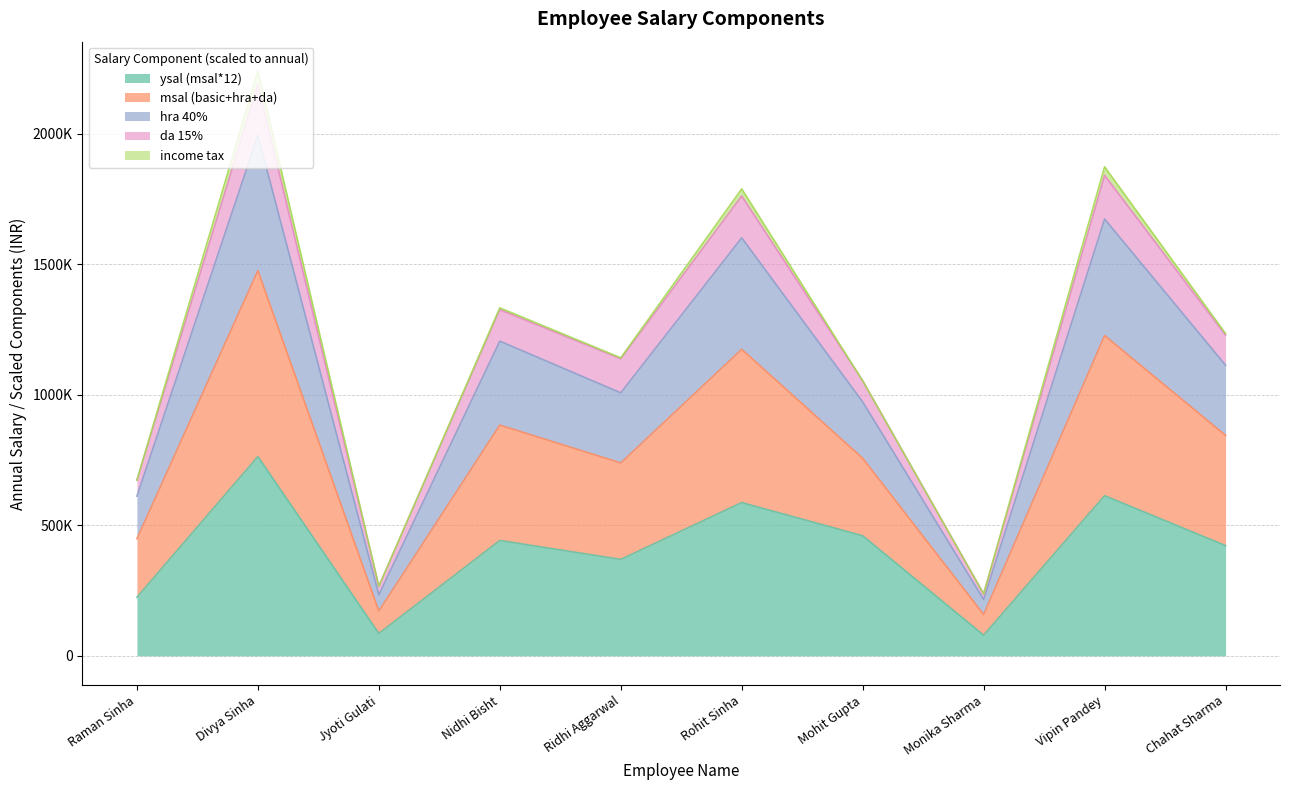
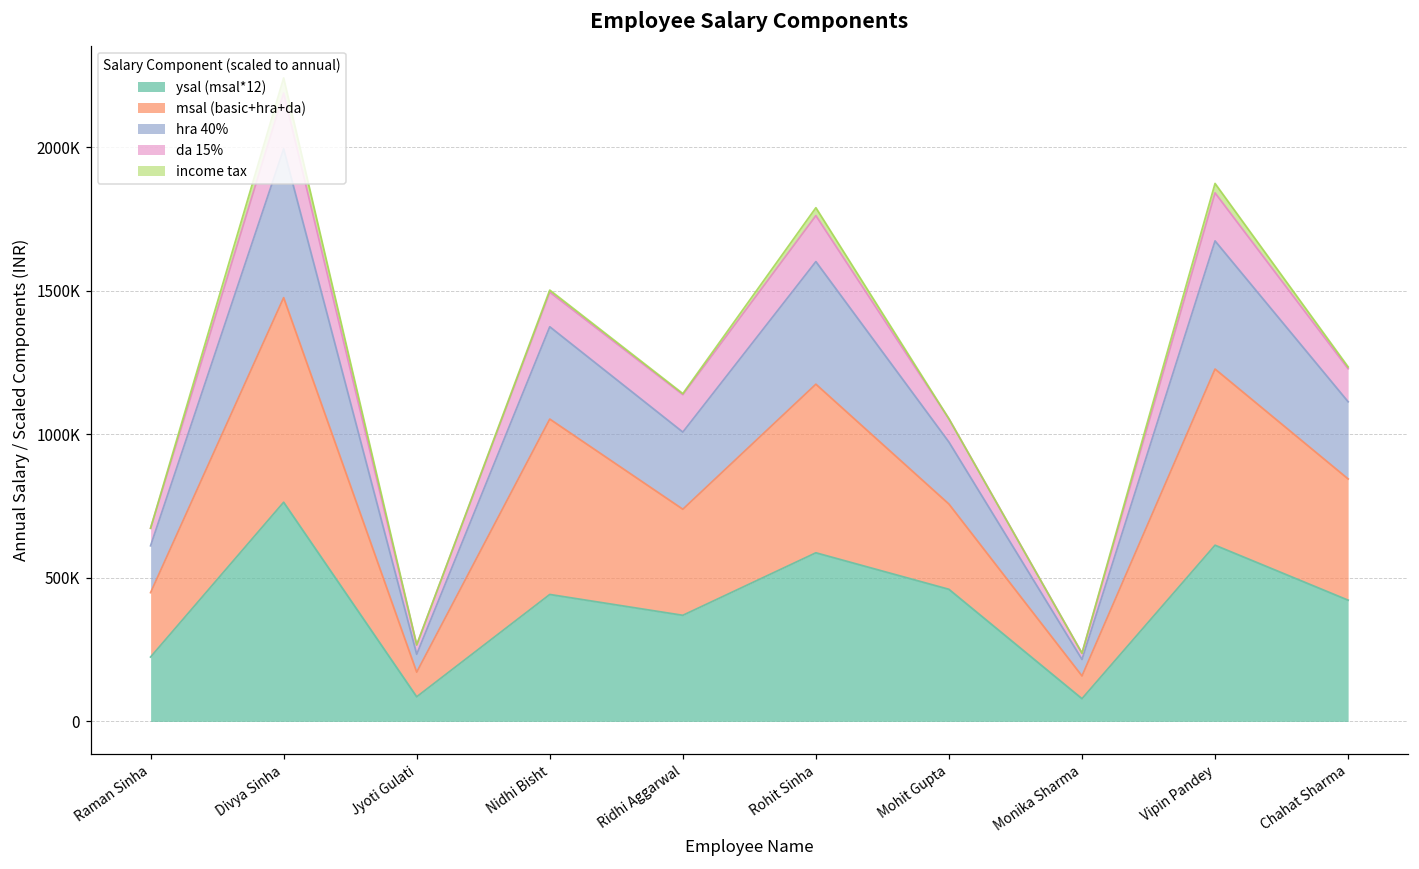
msal (basic+hra+da), Nidhi Bisht: 440000 -> 610000
